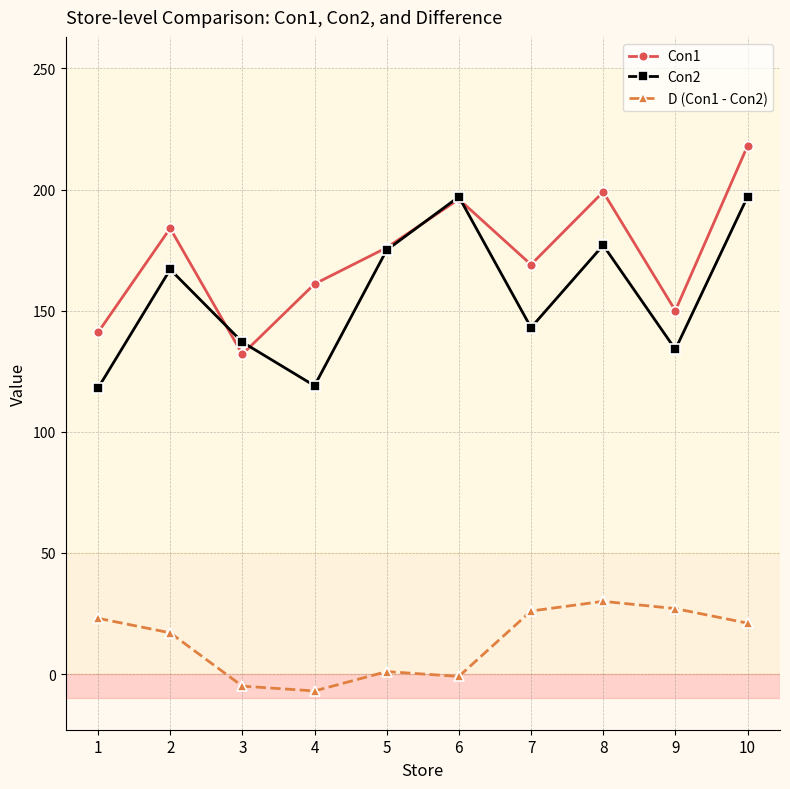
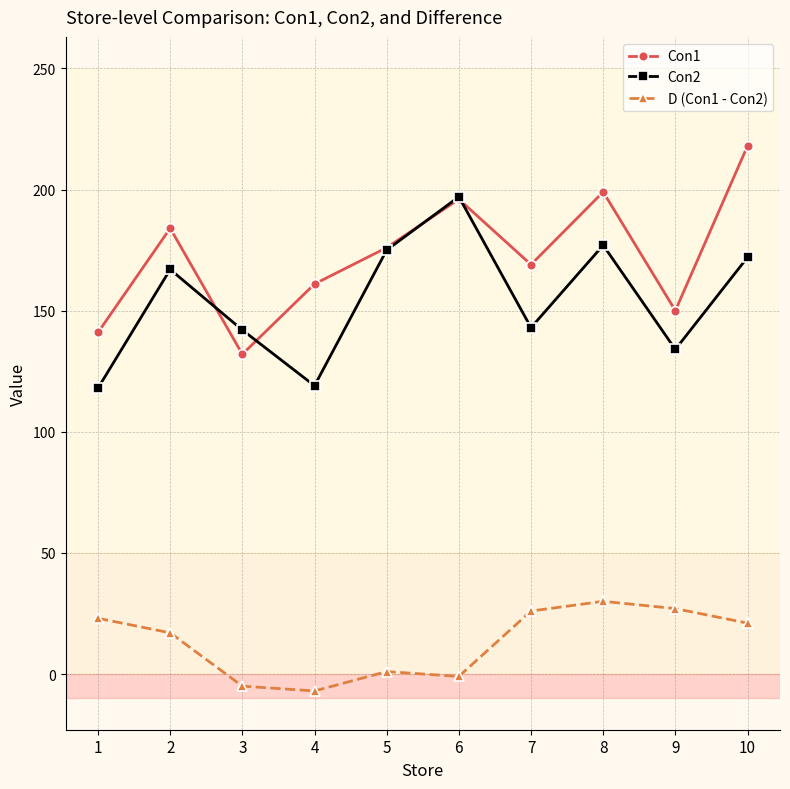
Con2, 3: 137 -> 142
Con2, 10: 197 -> 172
